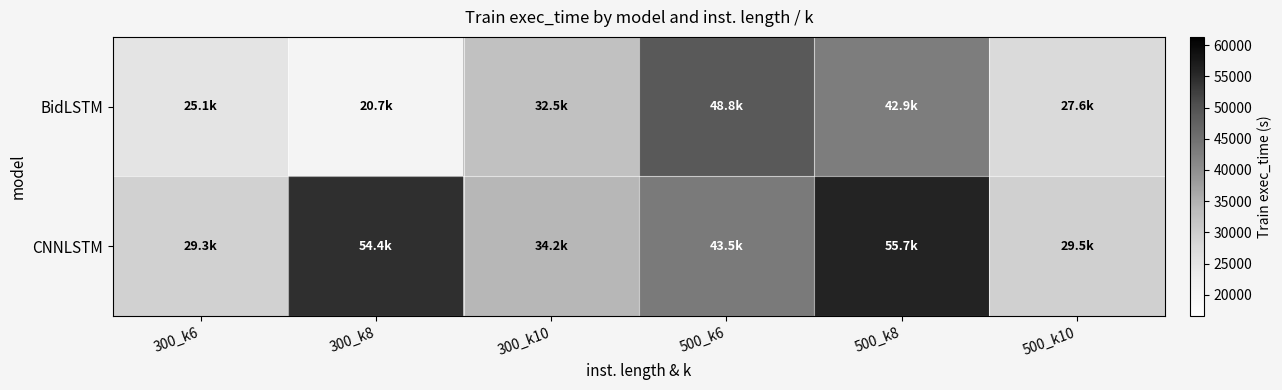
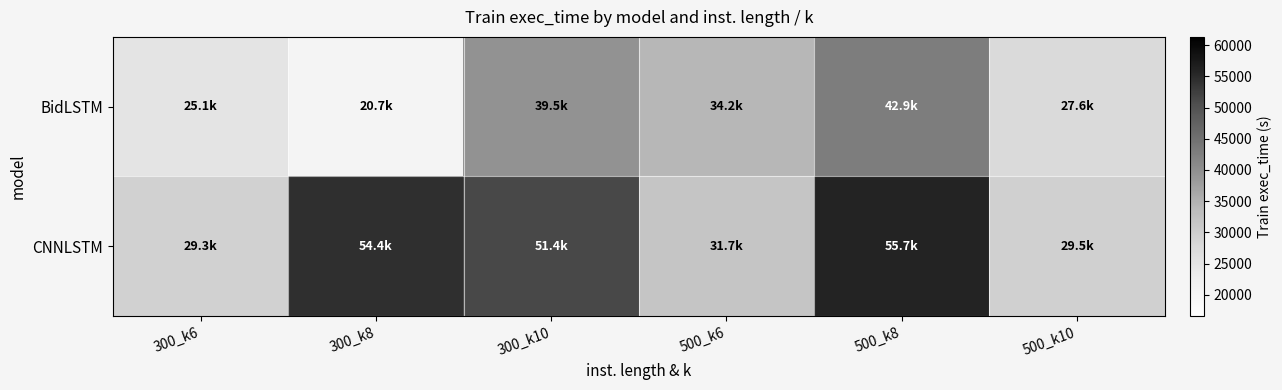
BidLSTM, 300_k10: 32.5k -> 39.5k
BidLSTM, 500_k6: 48.8k -> 34.2k
CNNLSTM, 300_k10: 34.2k -> 51.4k
CNNLSTM, 500_k6: 43.5k -> 31.7k
